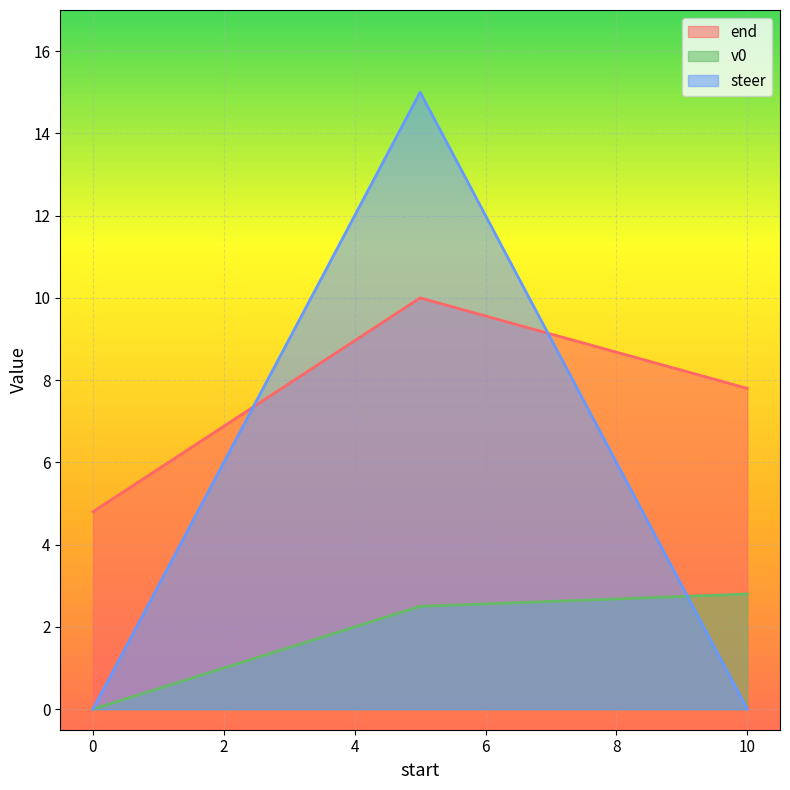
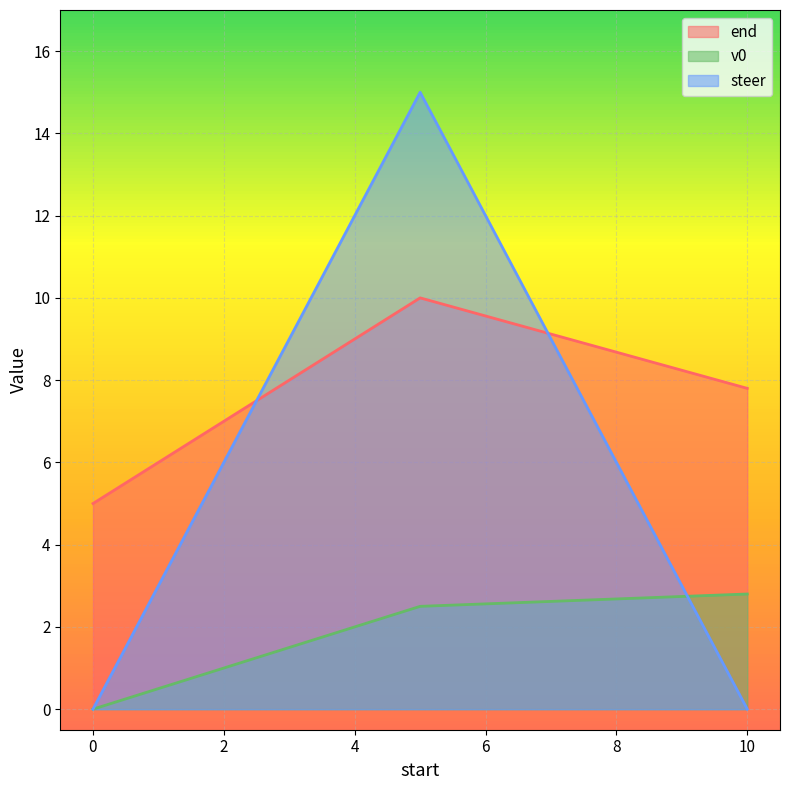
end, 0: 4.8 -> 5.0
